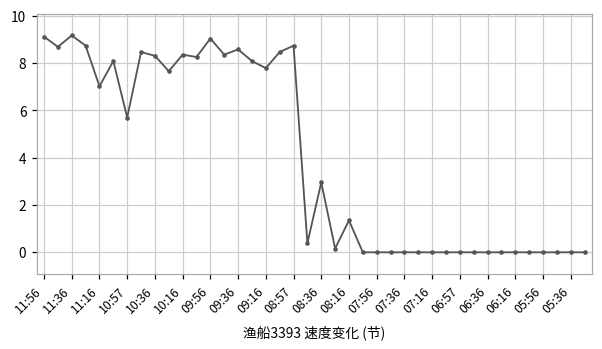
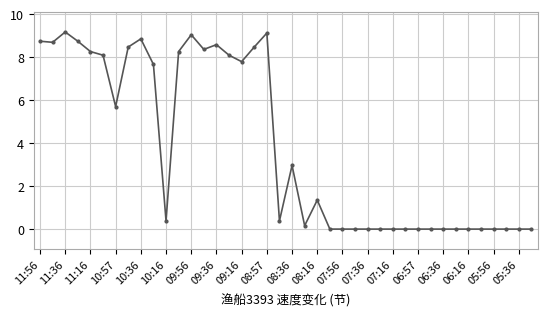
11:56: 9.1 -> 8.7
11:16: 7.0 -> 8.3
10:36: 8.3 -> 8.9
10:16: 8.4 -> 0.4
08:57: 8.7 -> 9.1
